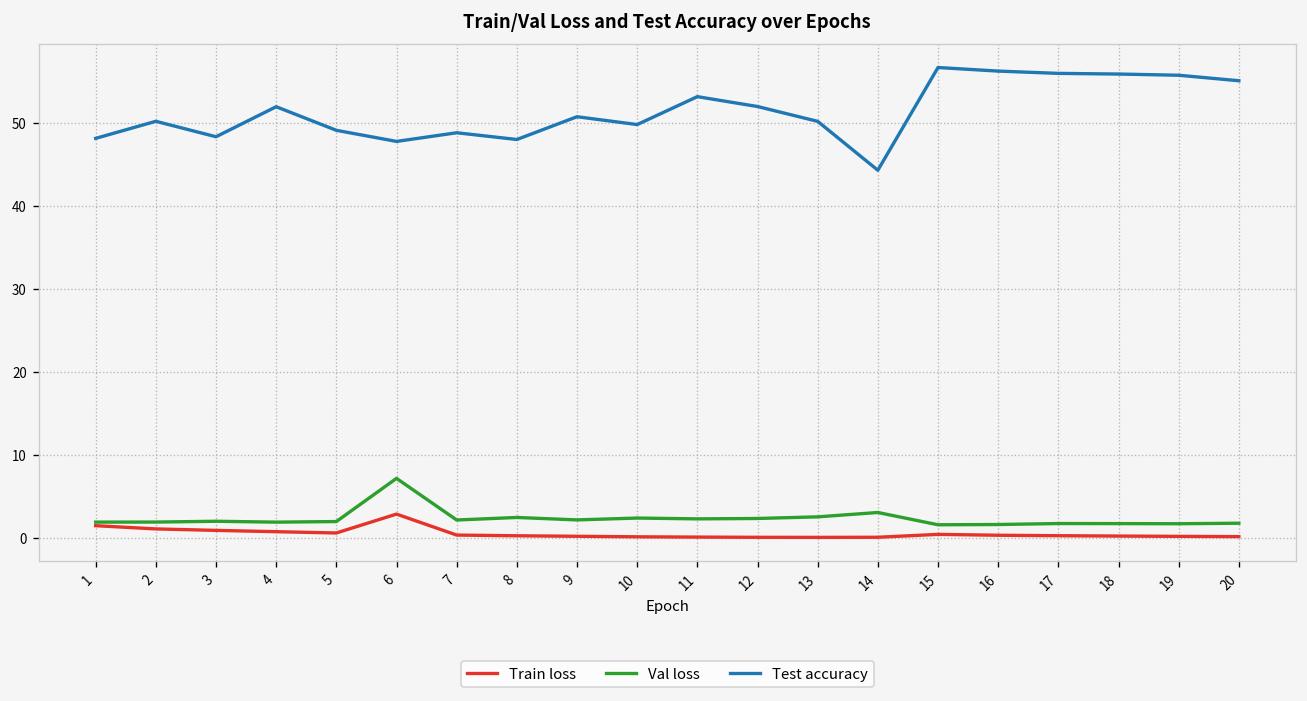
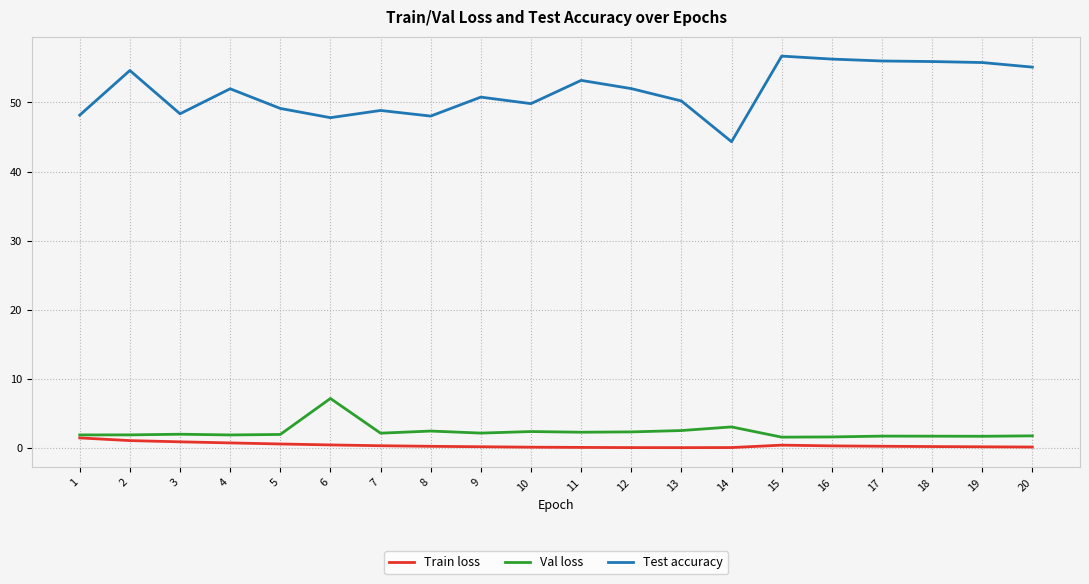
Test accuracy, 2: 50 -> 55
Train loss, 6: 3 -> 0
